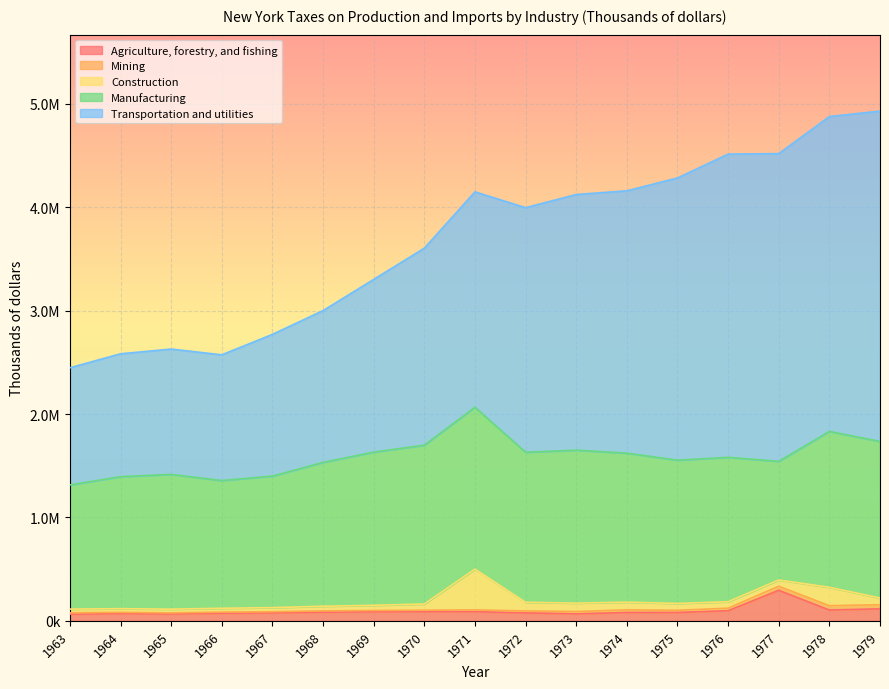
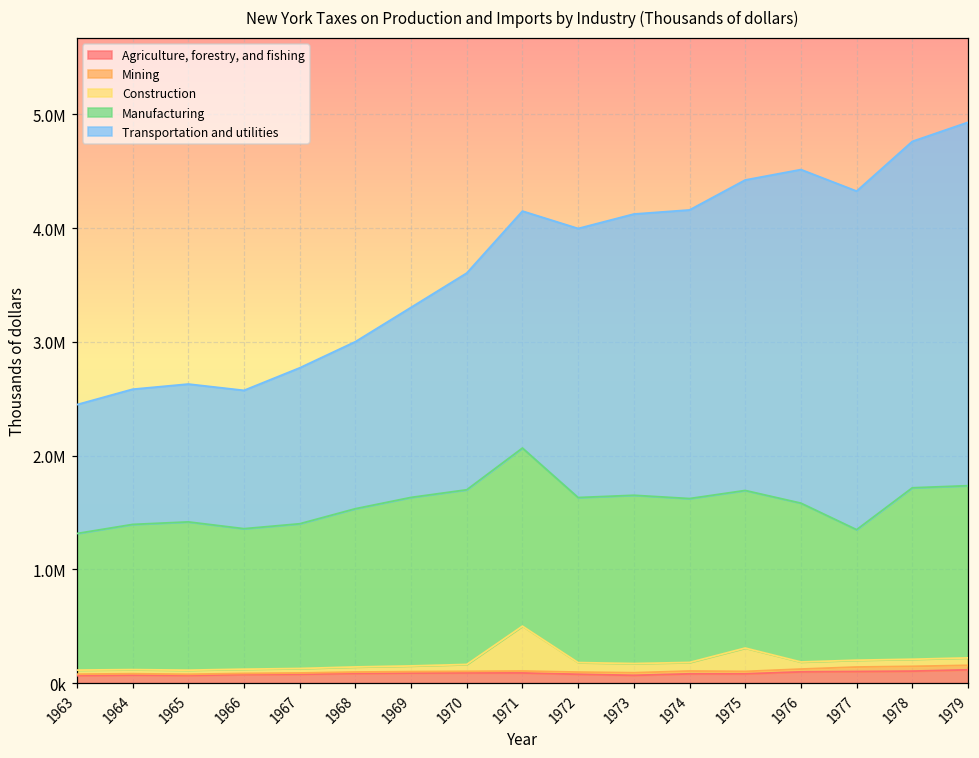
Construction, 1975: 70000 -> 210000
Agriculture, forestry, and fishing, 1977: 300000 -> 100000
Construction, 1978: 180000 -> 60000
